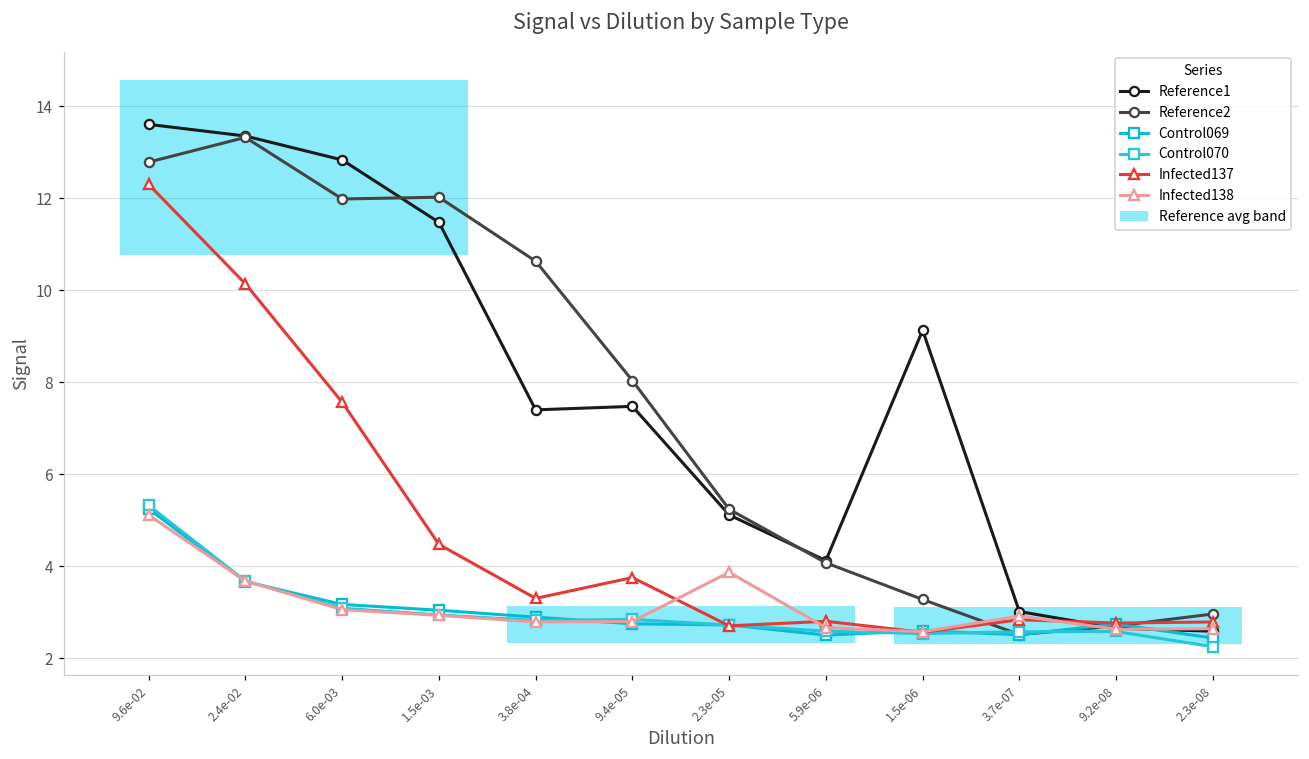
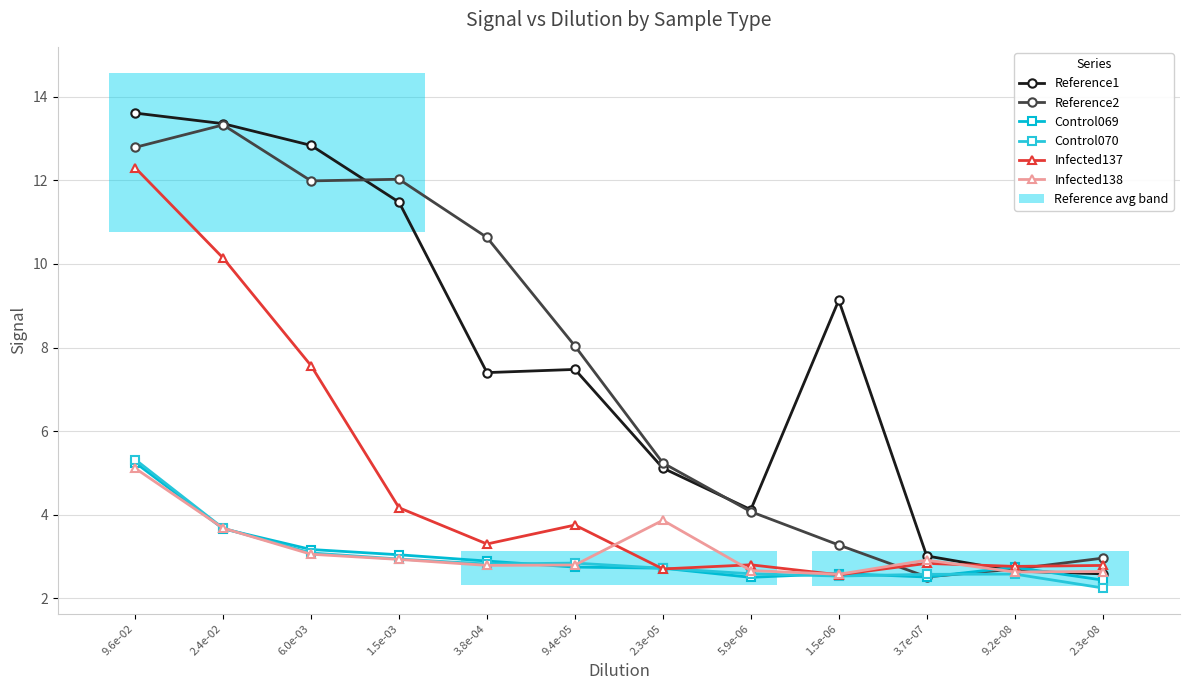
Infected137, 1.5e-03: 4.5 -> 4.2
